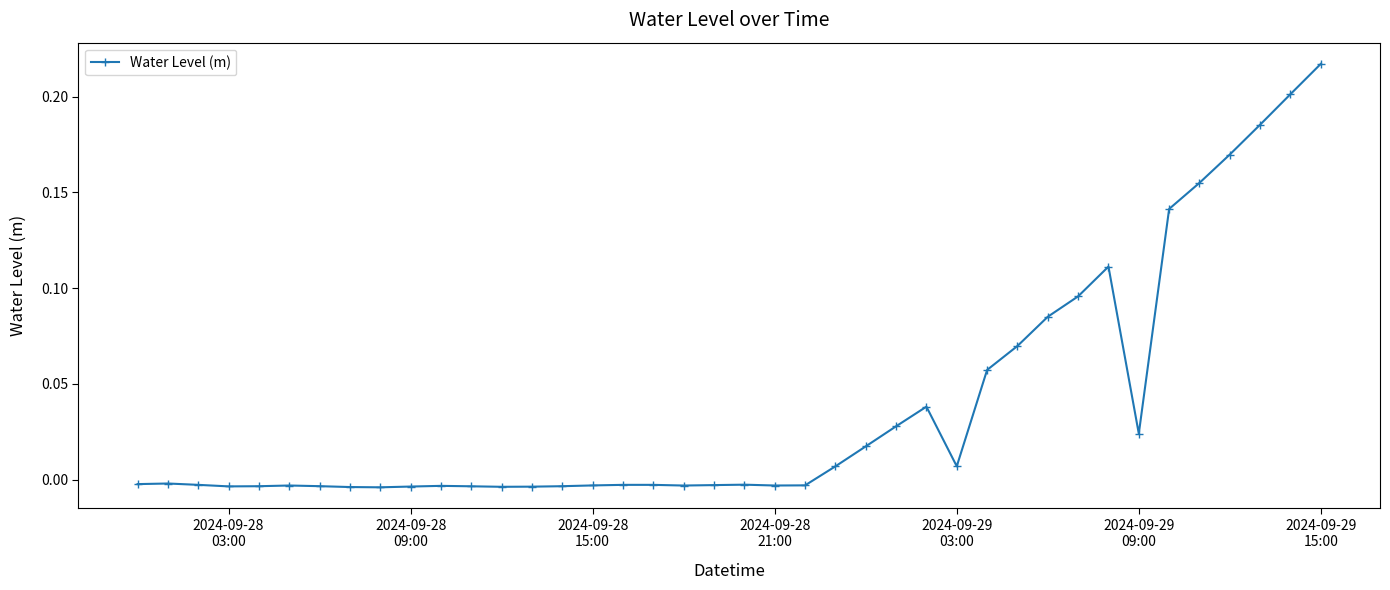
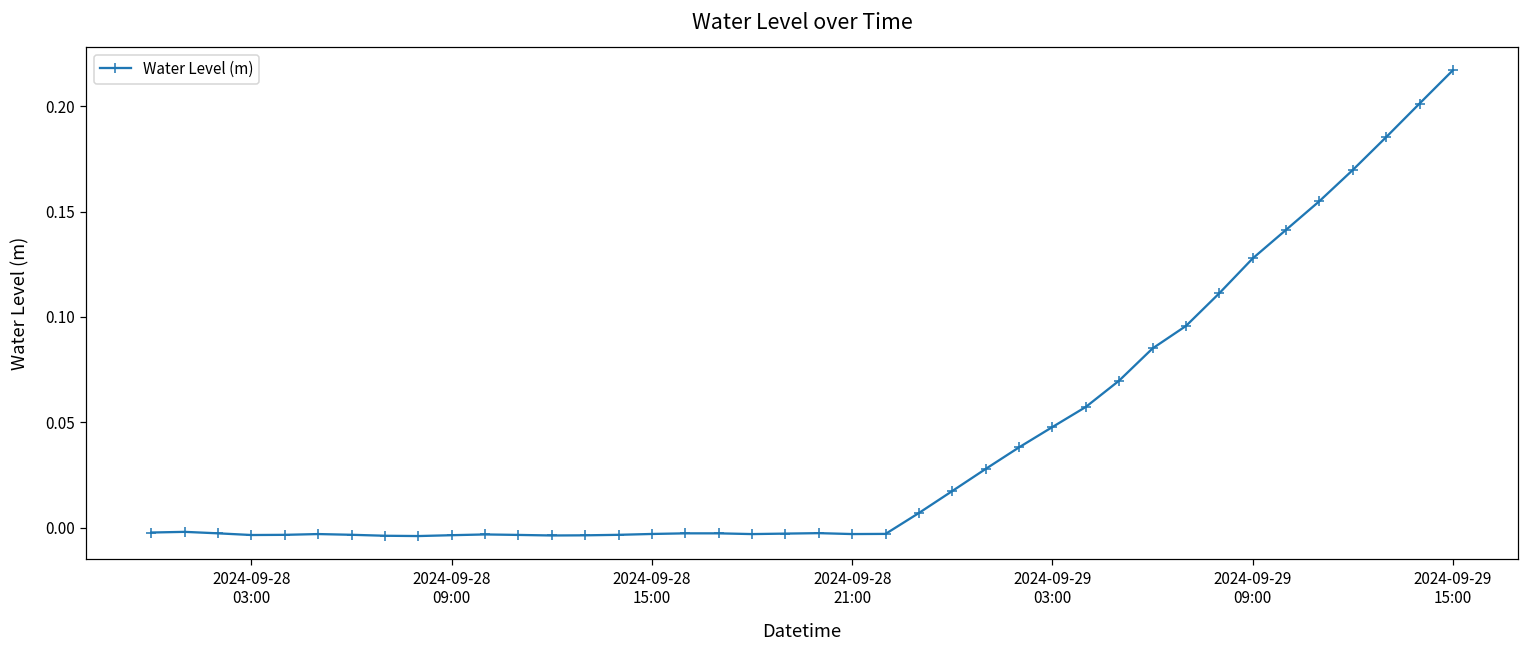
2024-09-29 03:00: 0.007 -> 0.048
2024-09-29 09:00: 0.024 -> 0.128
